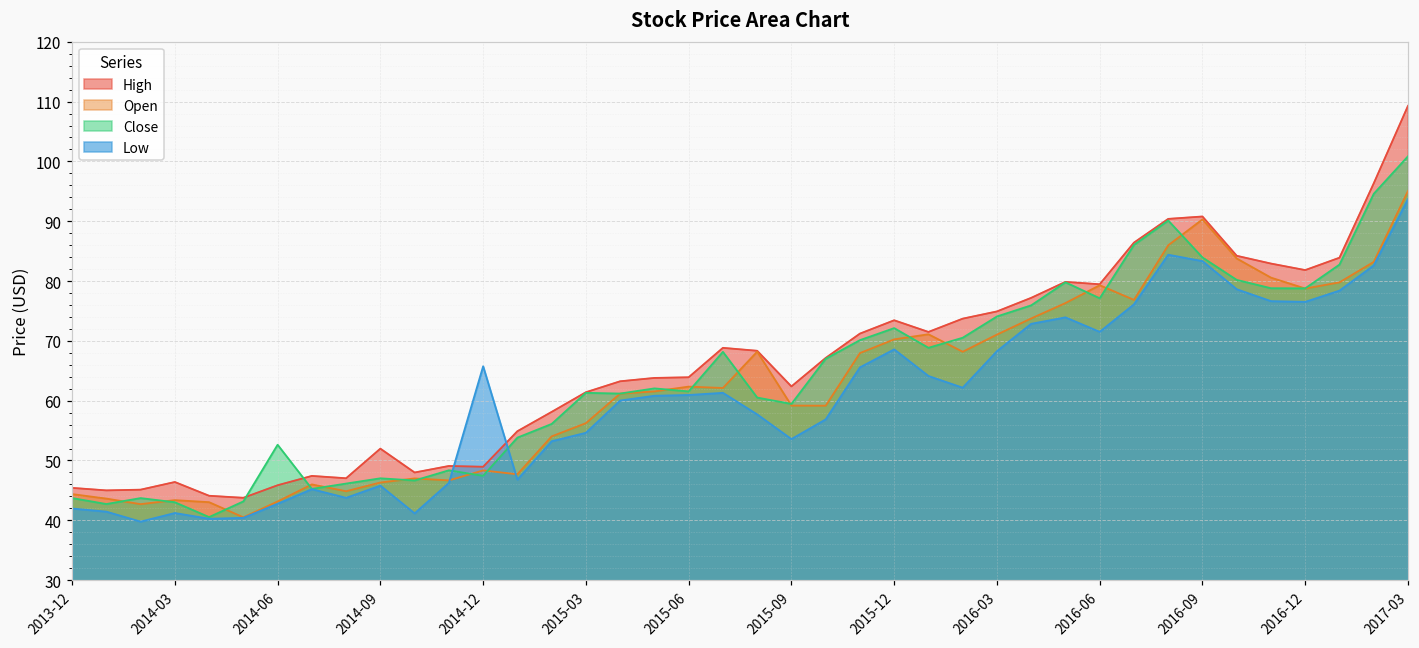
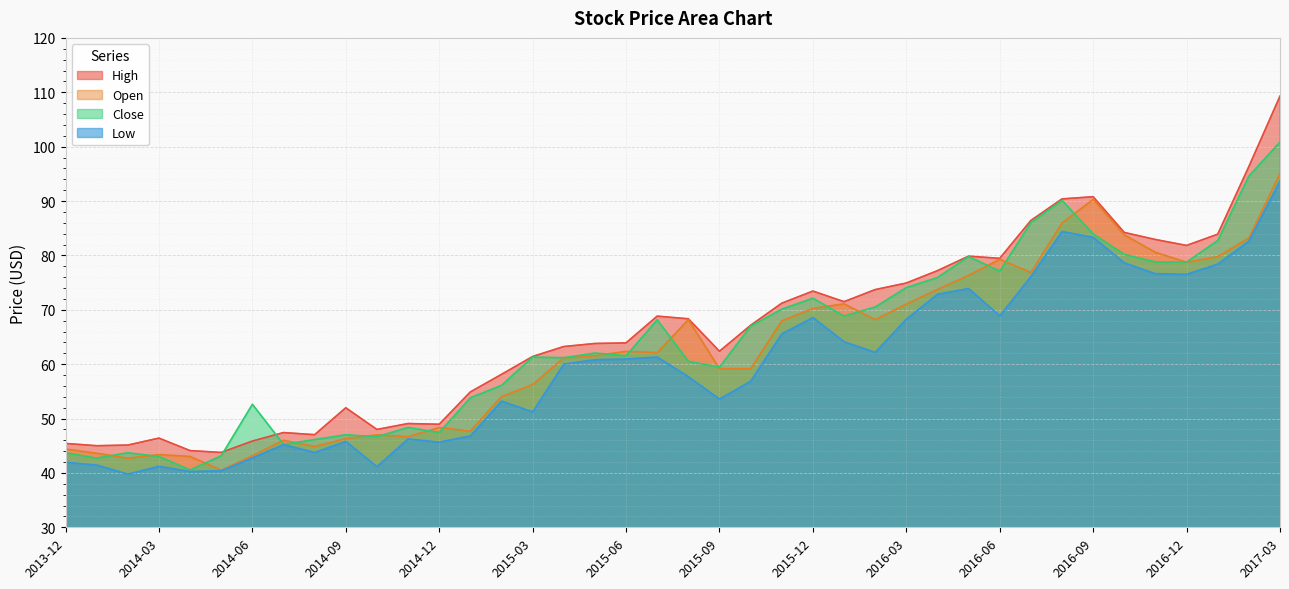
Low, 2014-12: 66 -> 46
Low, 2015-03: 55 -> 51
Low, 2016-06: 72 -> 69
